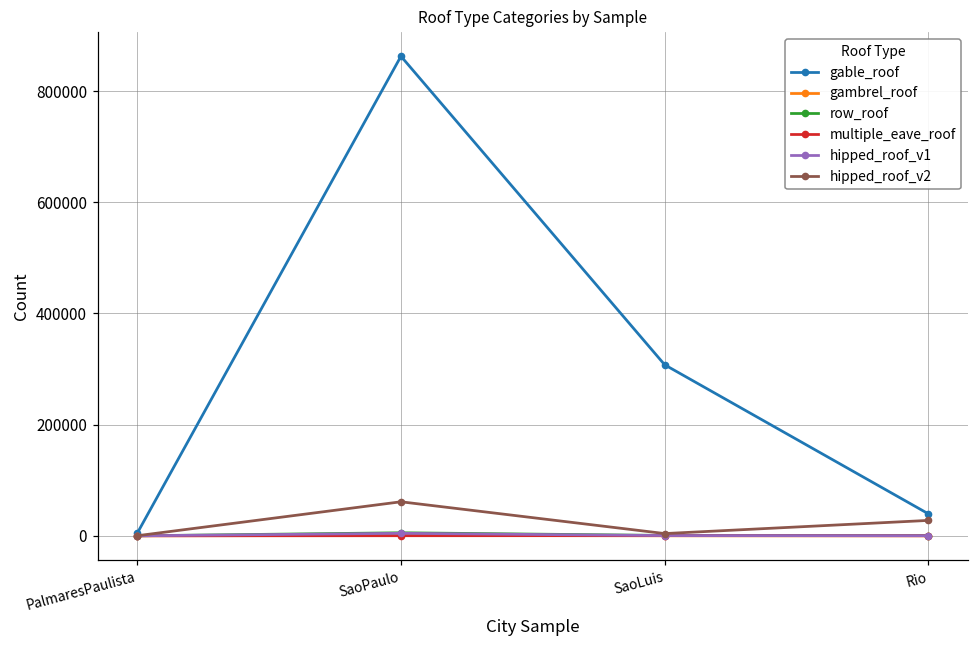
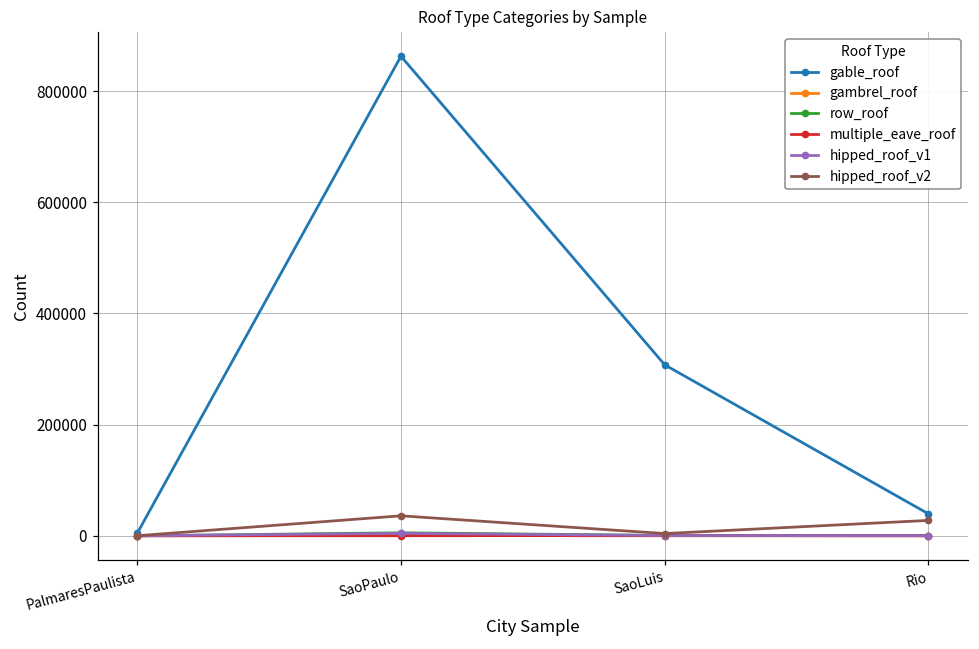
hipped_roof_v2, SaoPaulo: 60000 -> 40000
